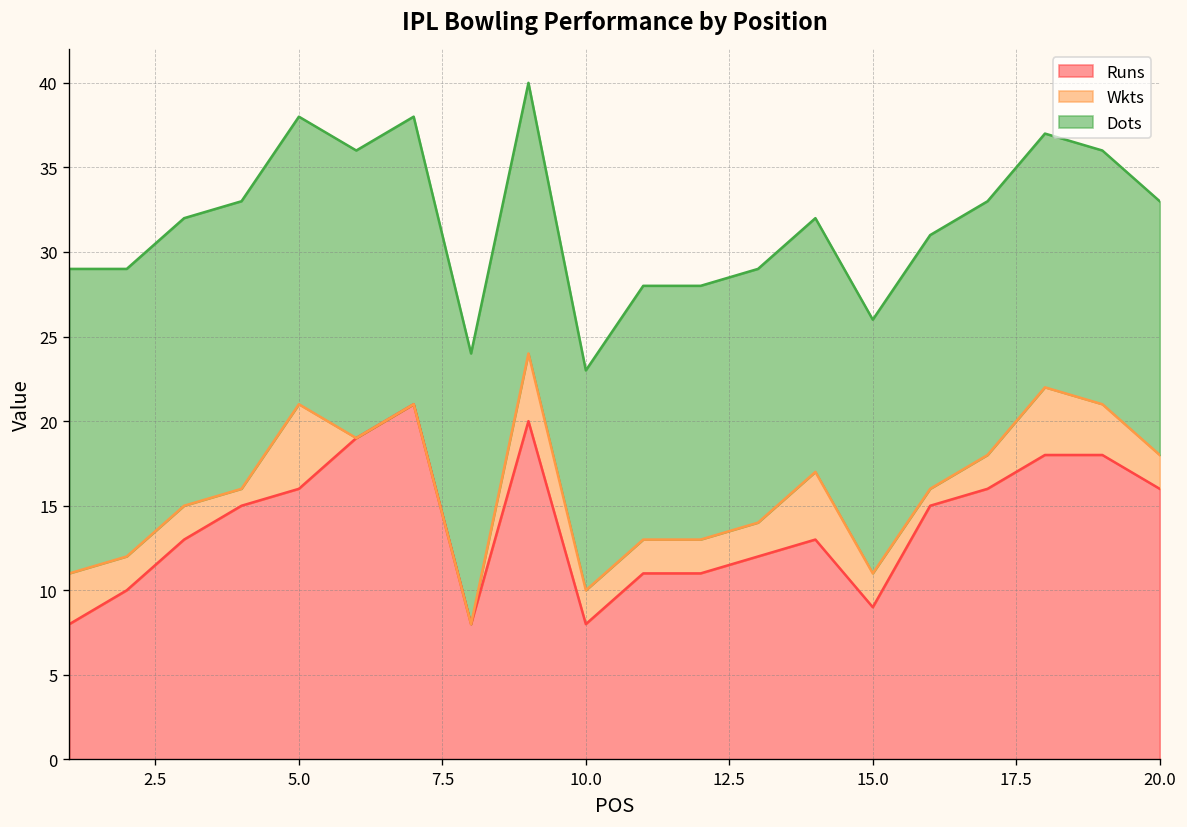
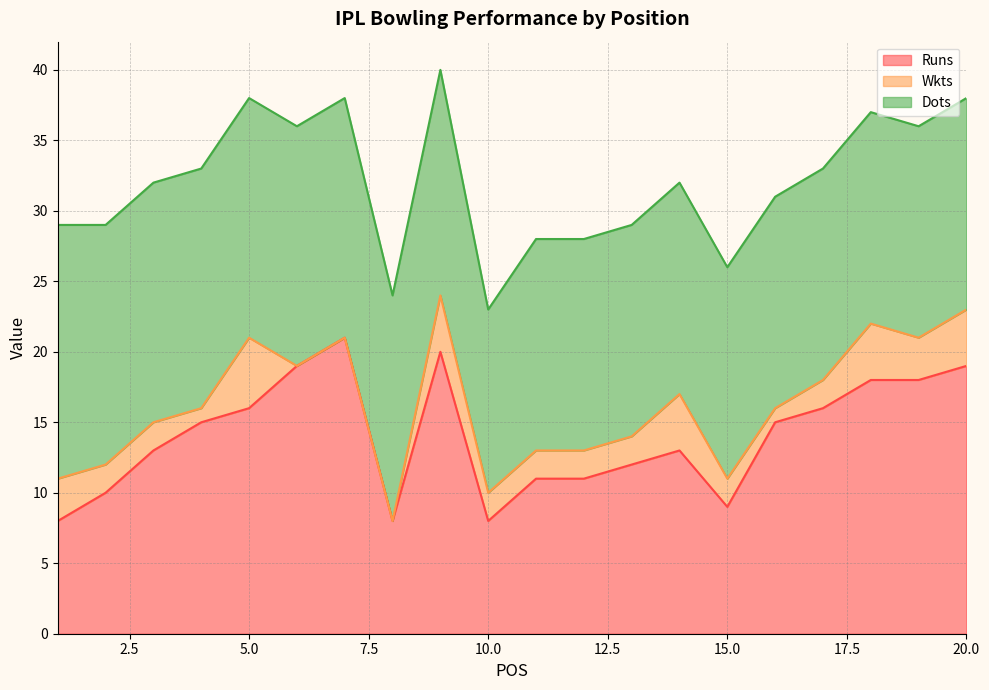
Runs, 20.0: 16 -> 19
Wkts, 20.0: 2 -> 4
